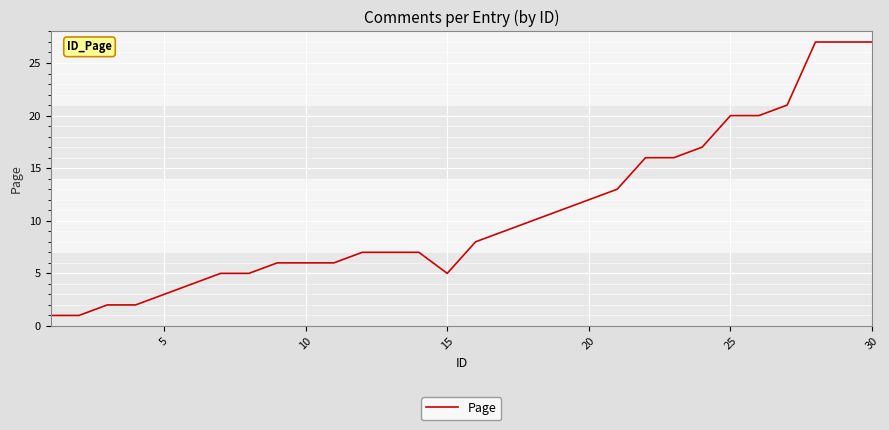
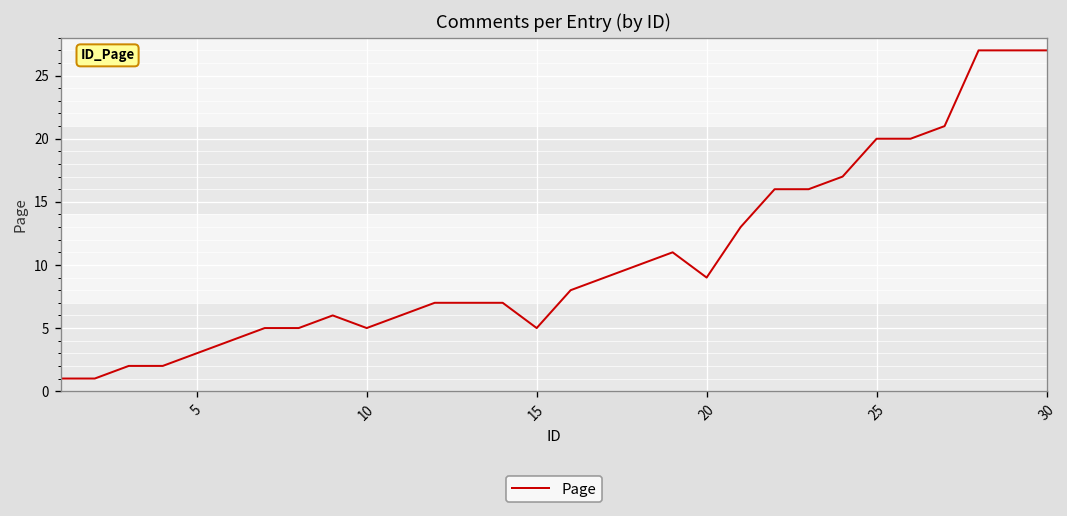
10: 6 -> 5
20: 12 -> 9
